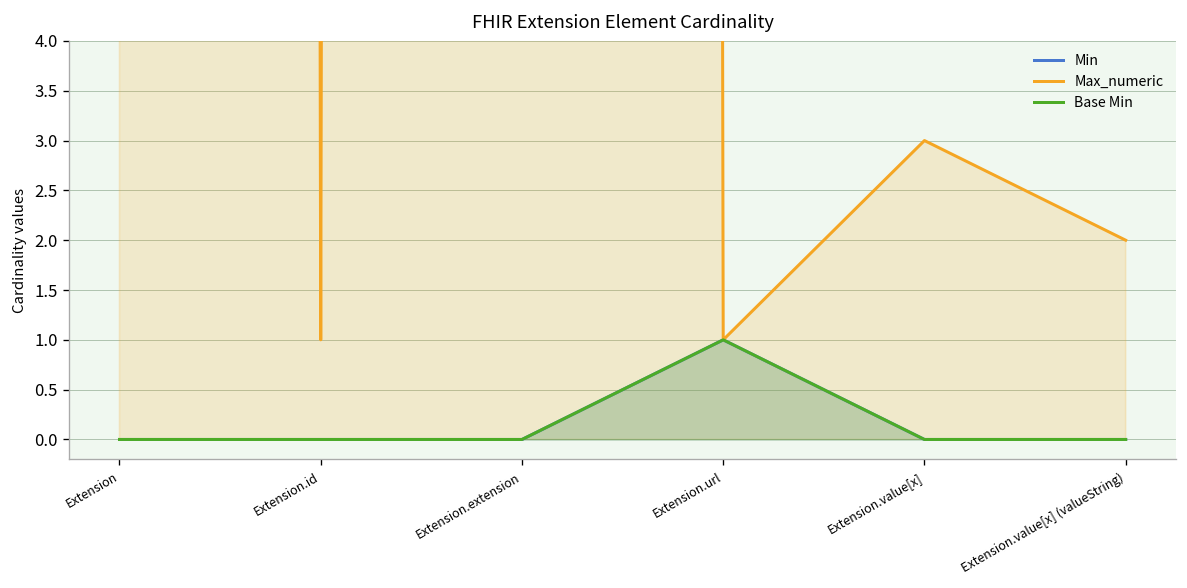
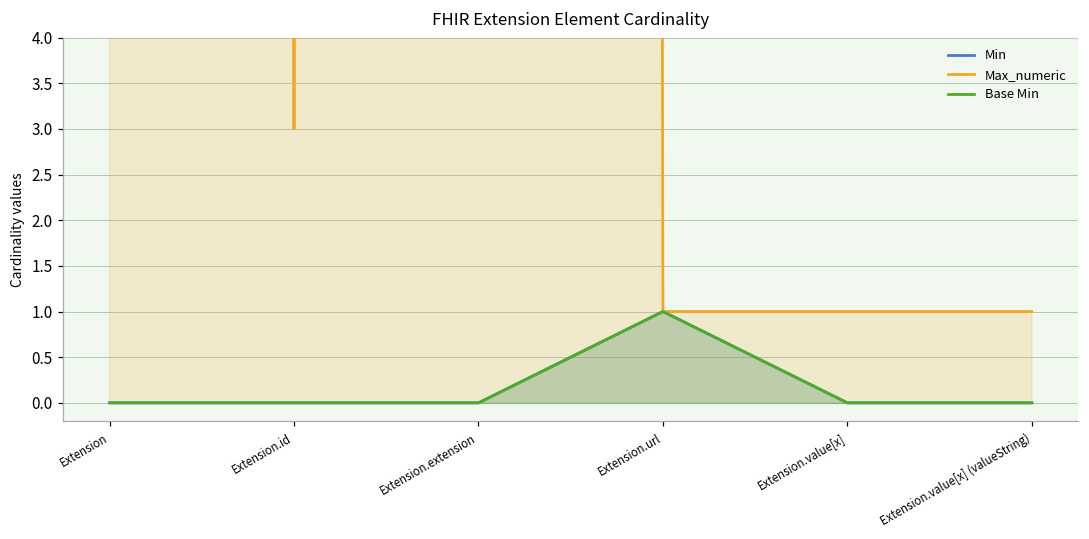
Max_numeric, Extension.id: 1 -> 3
Max_numeric, Extension.value[x]: 3 -> 1
Max_numeric, Extension.value[x] (valueString): 2 -> 1
